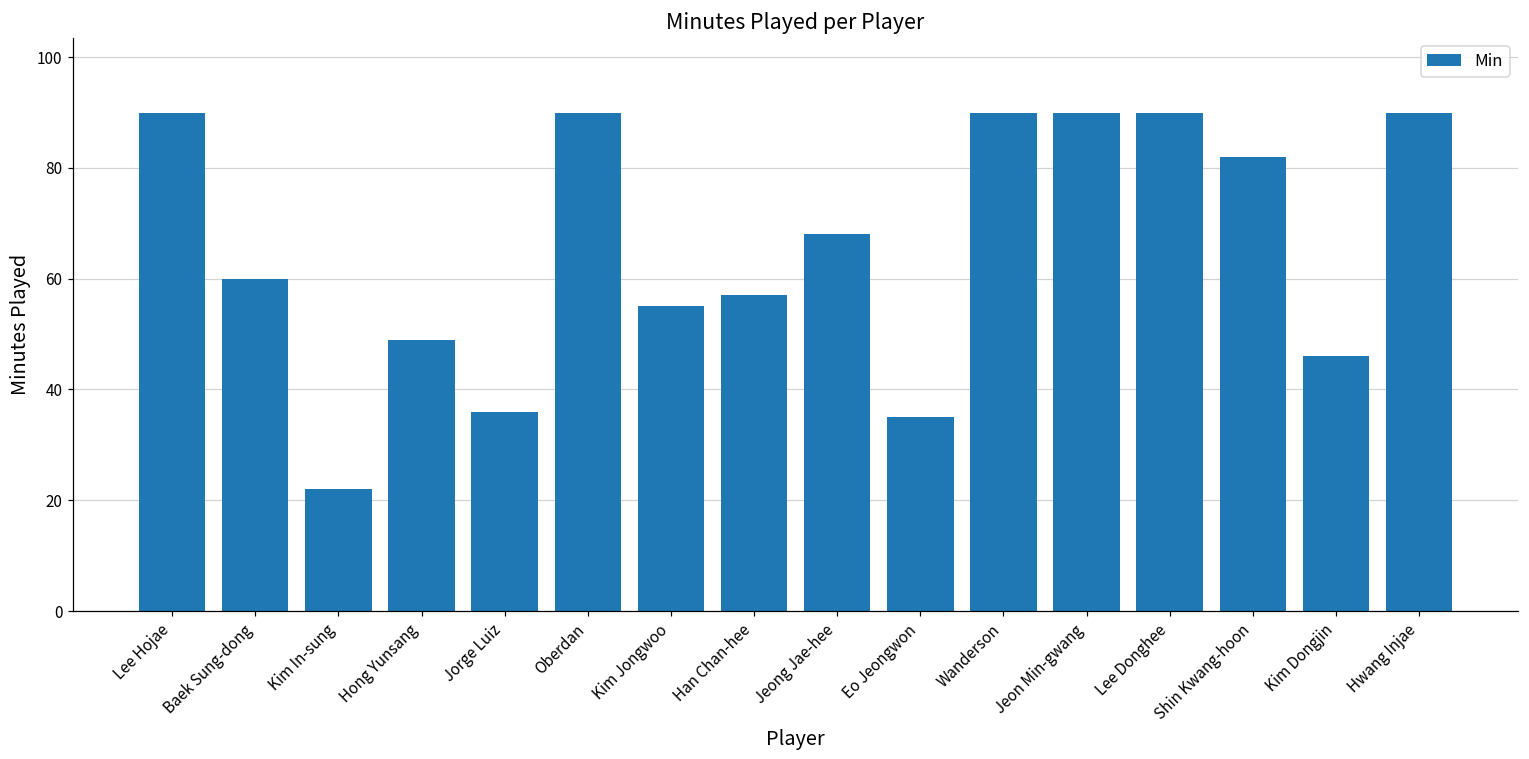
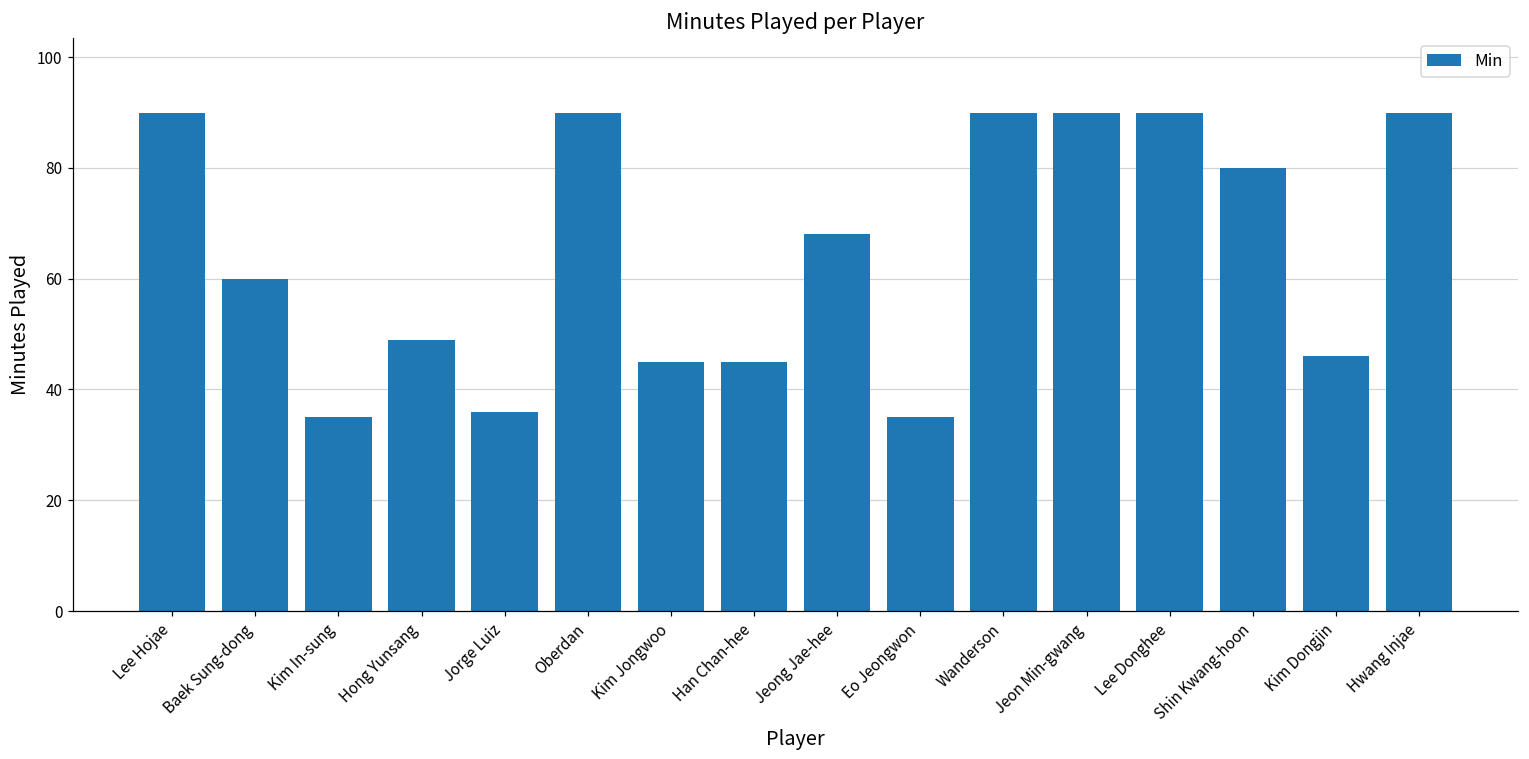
Kim In-sung: 22 -> 35
Kim Jongwoo: 55 -> 45
Han Chan-hee: 57 -> 45
Shin Kwang-hoon: 82 -> 80
